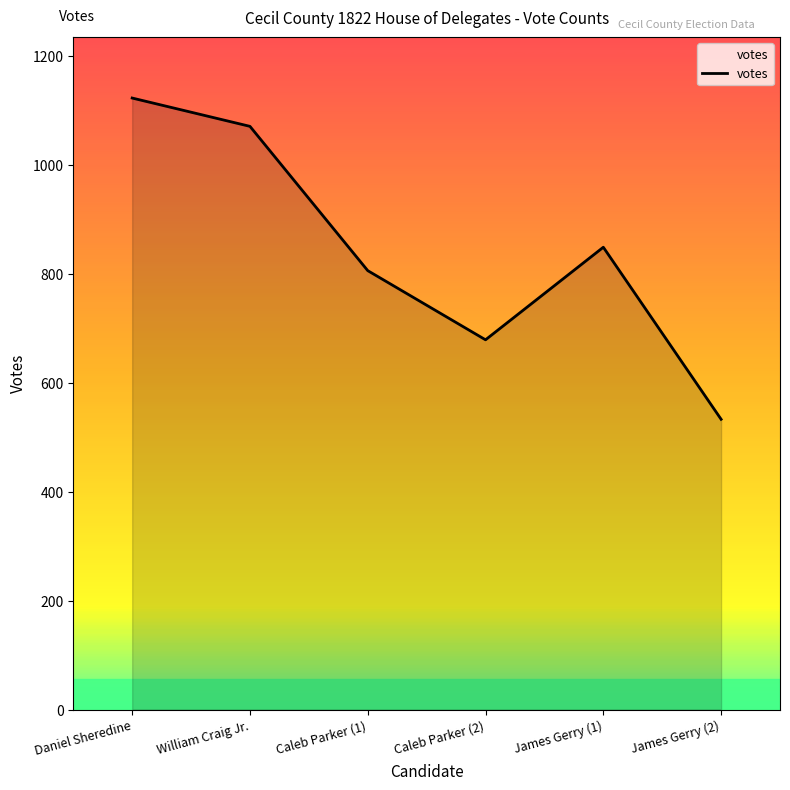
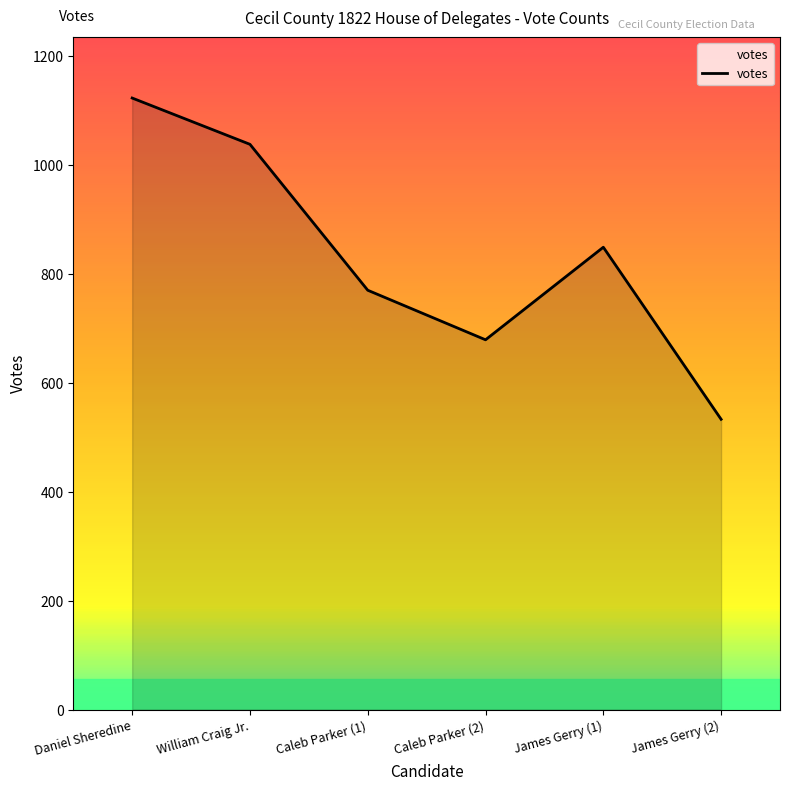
William Craig Jr.: 1070 -> 1040
Caleb Parker (1): 810 -> 770
